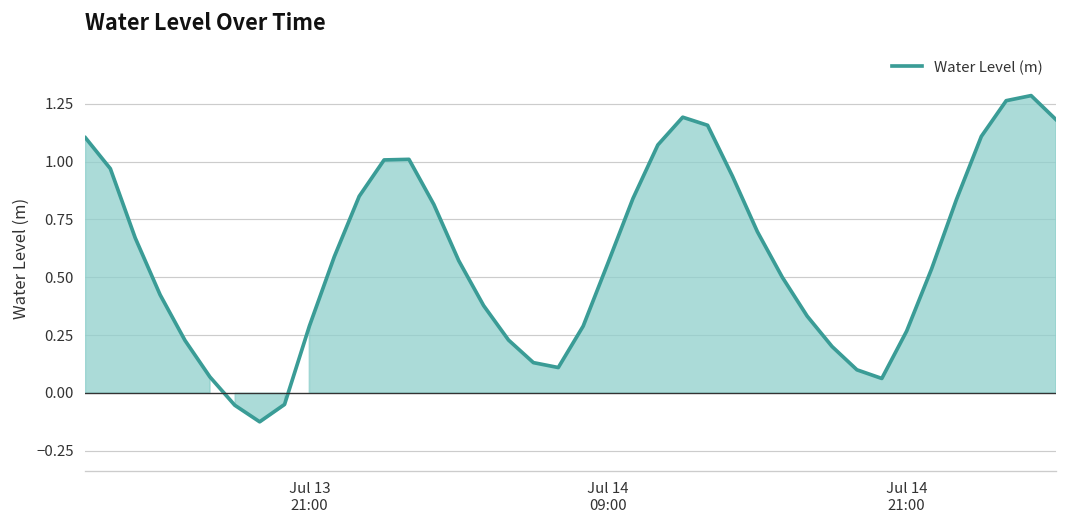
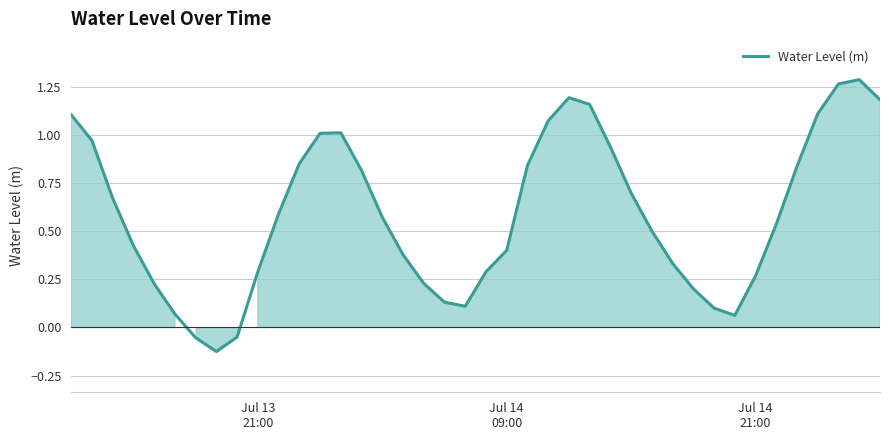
Water Level (m), Jul 14 09:00: 0.56 -> 0.40
